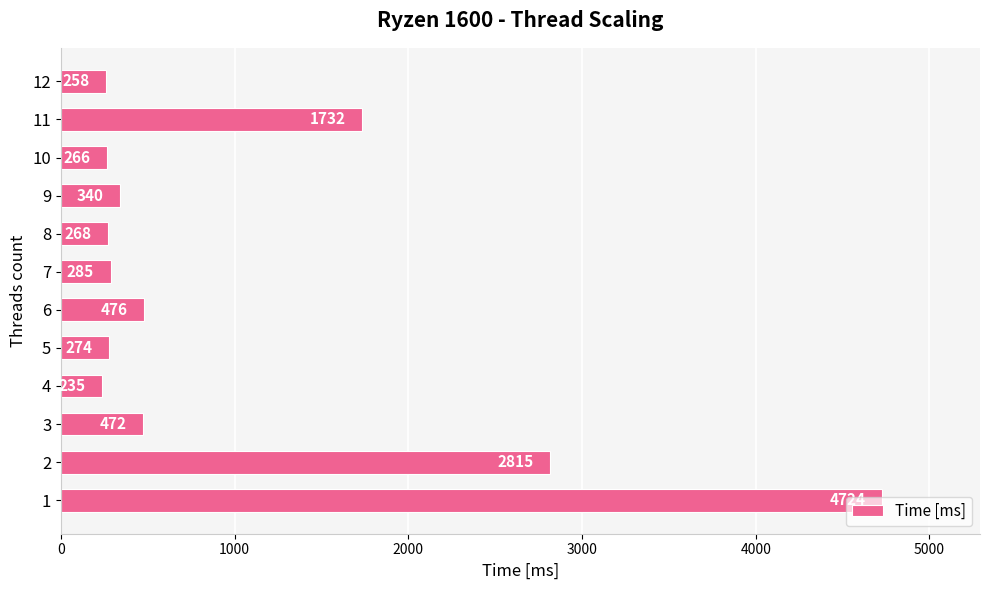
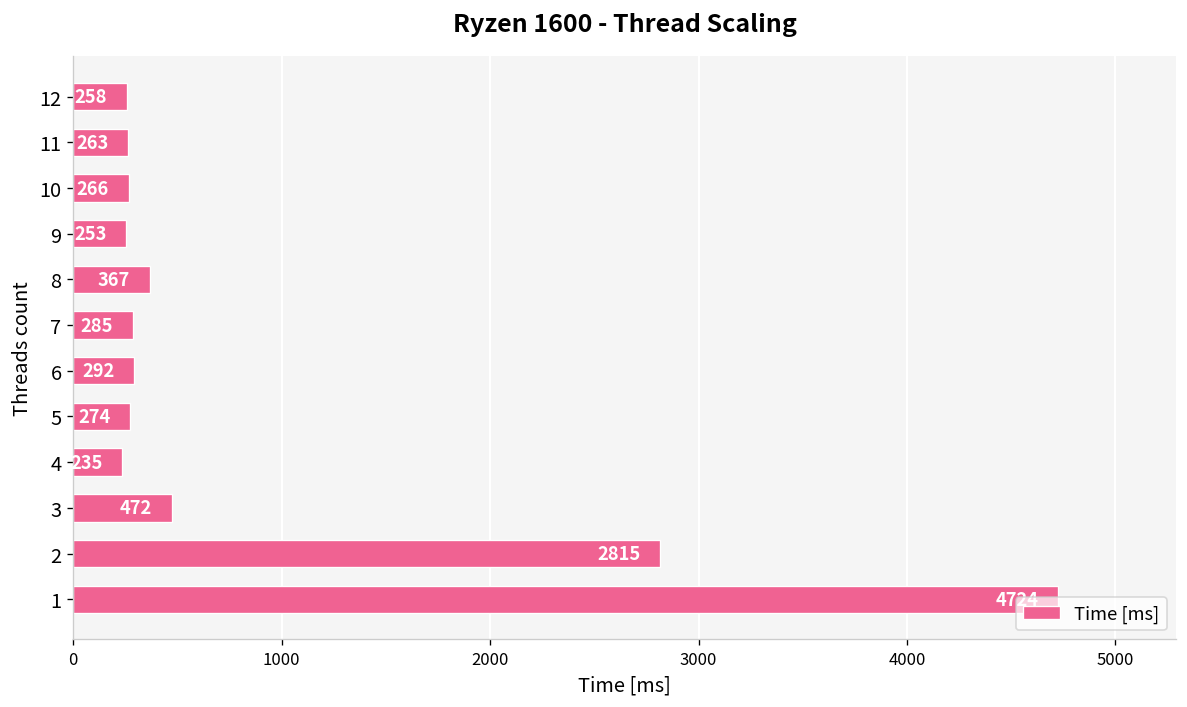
11: 1732 -> 263
9: 340 -> 253
8: 268 -> 367
6: 476 -> 292
